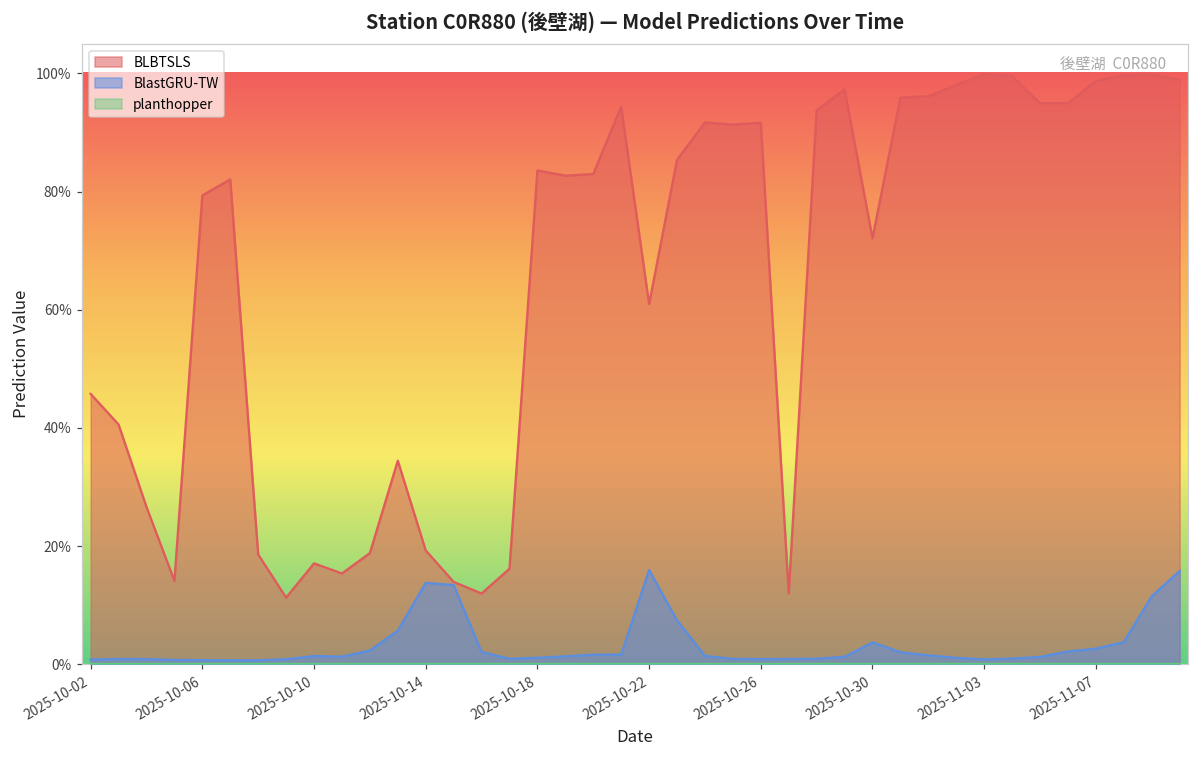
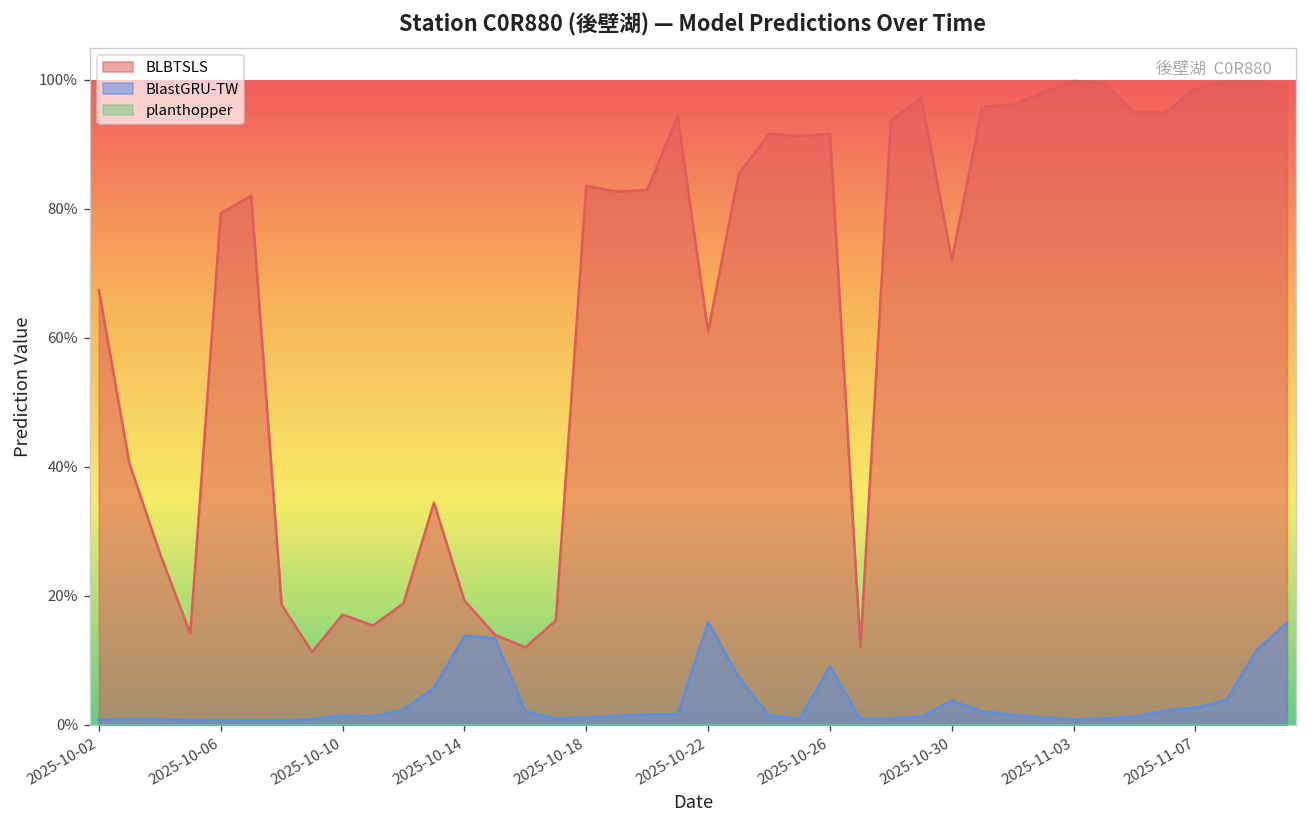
BLBTSLS, 2025-10-02: 46% -> 67%
BlastGRU-TW, 2025-10-26: 1% -> 9%
